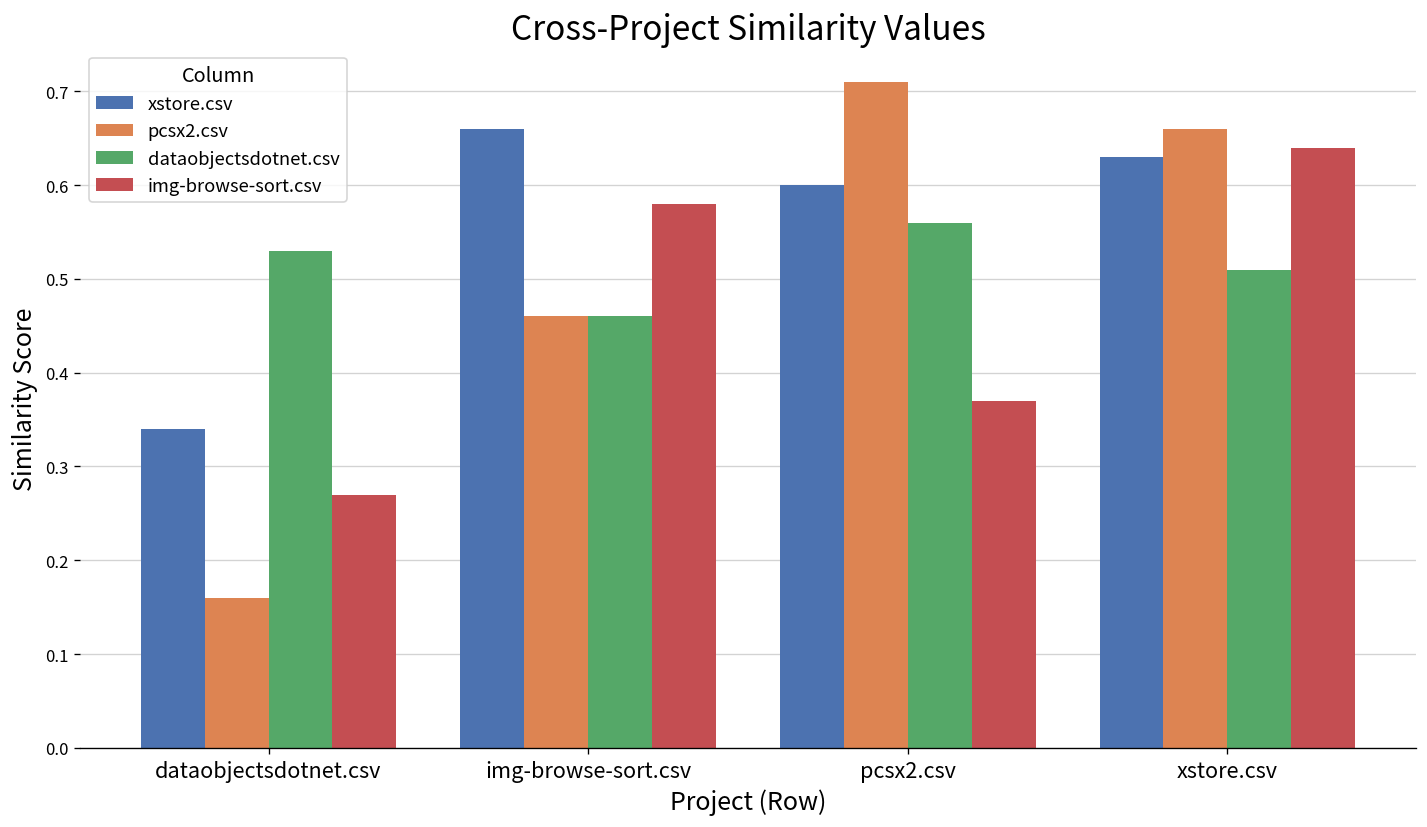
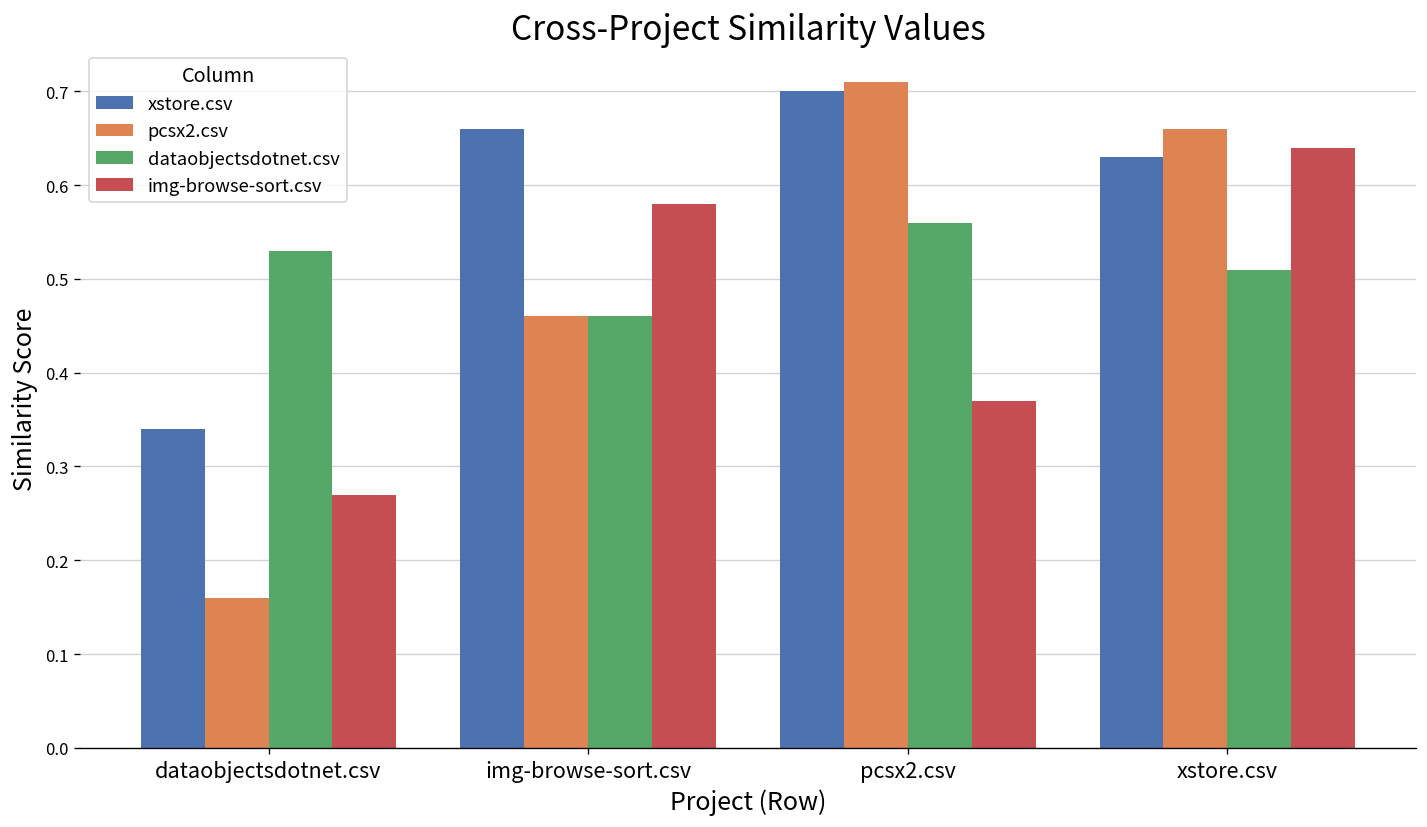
xstore.csv, pcsx2.csv: 0.6 -> 0.7
